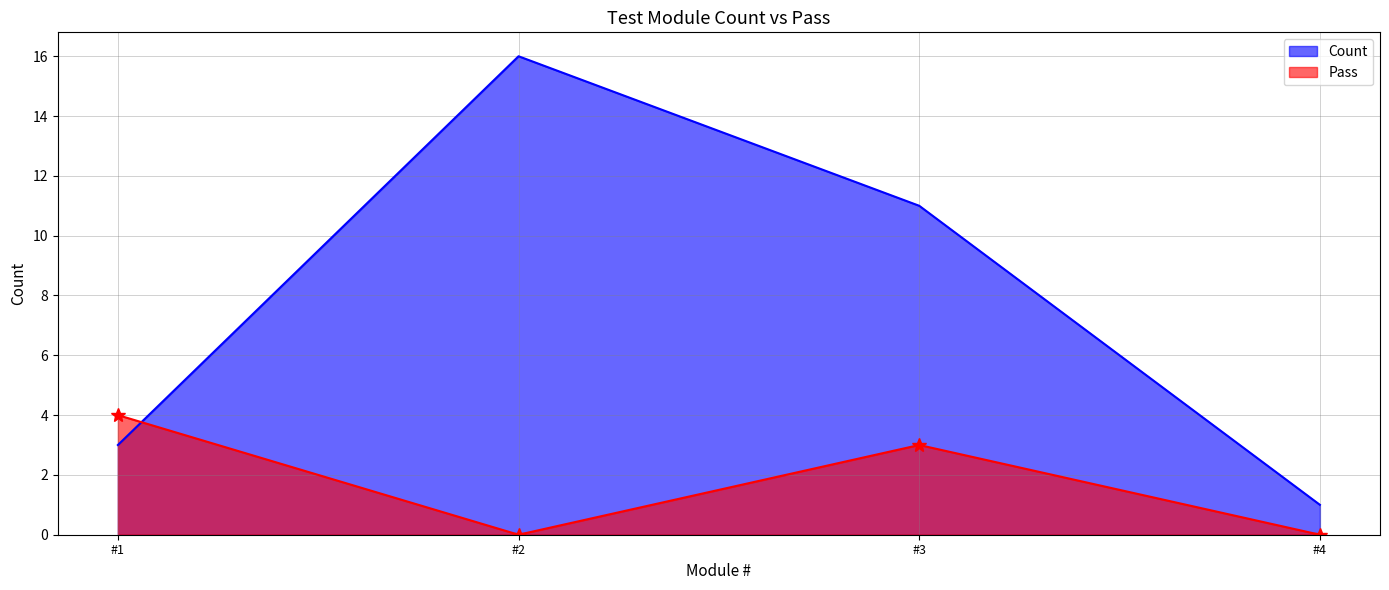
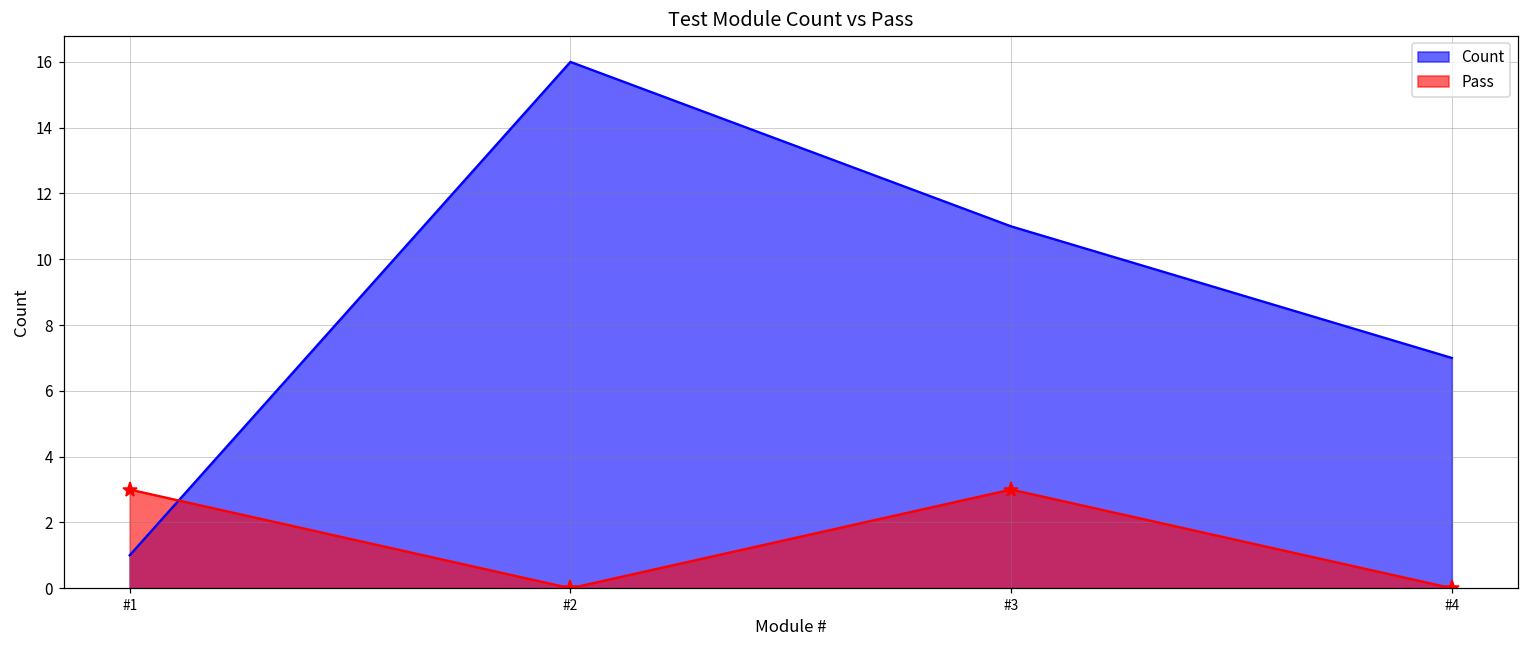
Count, #1: 3 -> 1
Pass, #1: 4 -> 3
Count, #4: 1 -> 7
